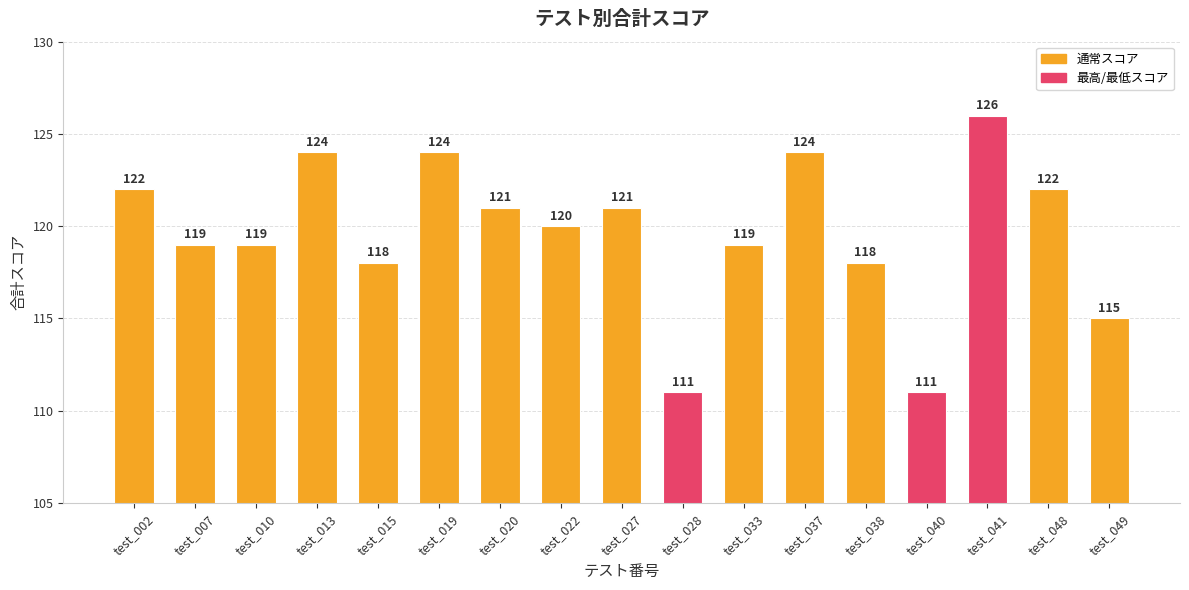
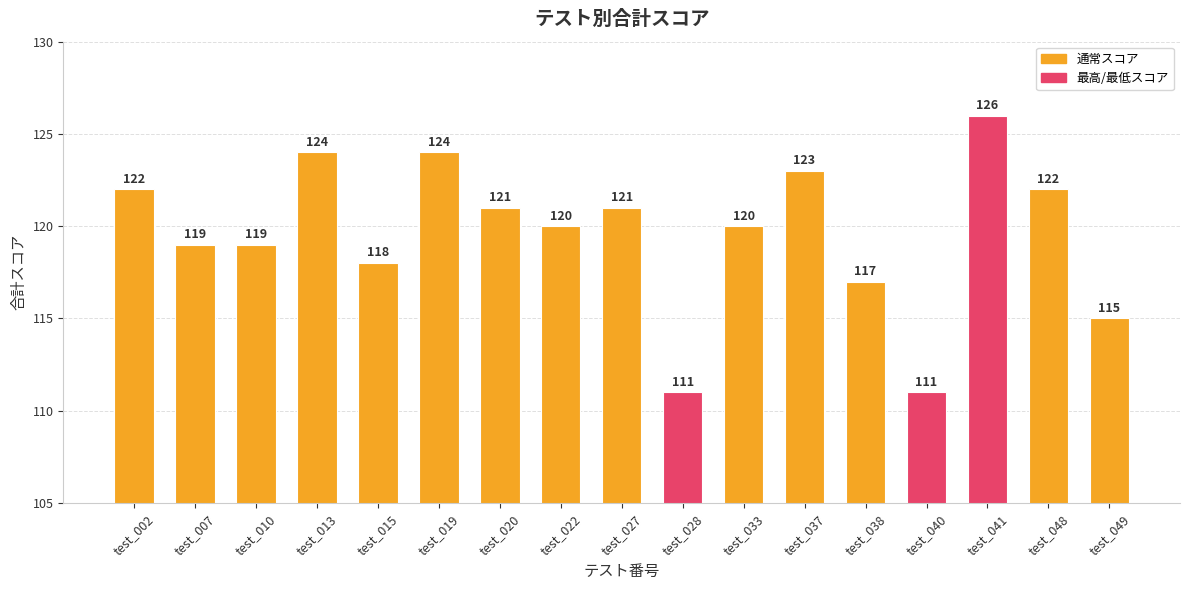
test_033: 119 -> 120
test_037: 124 -> 123
test_038: 118 -> 117
